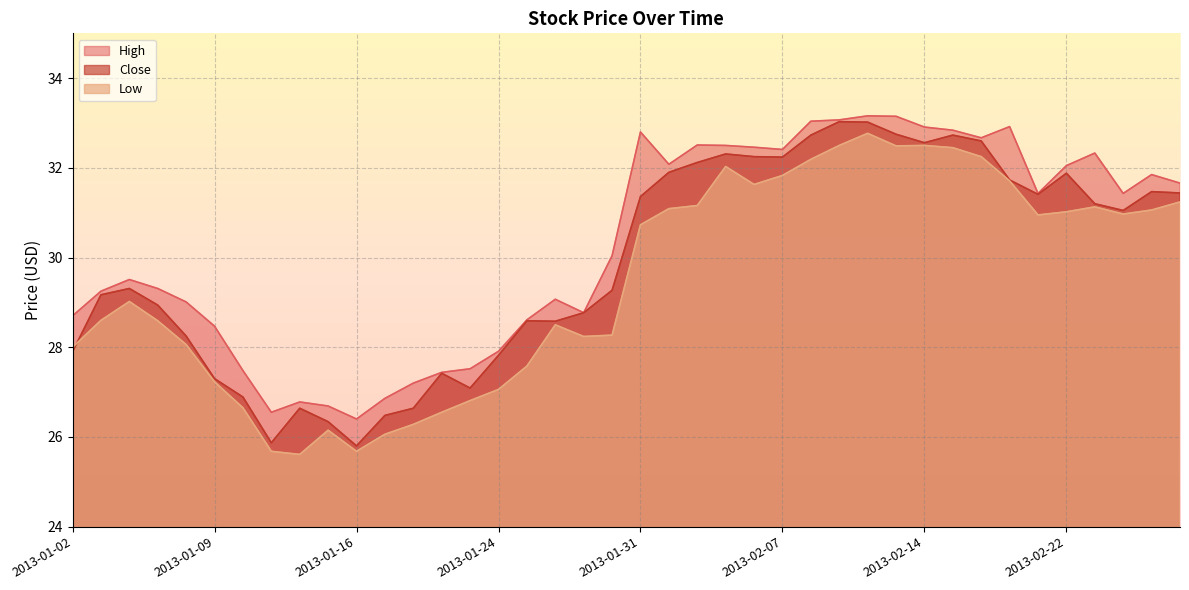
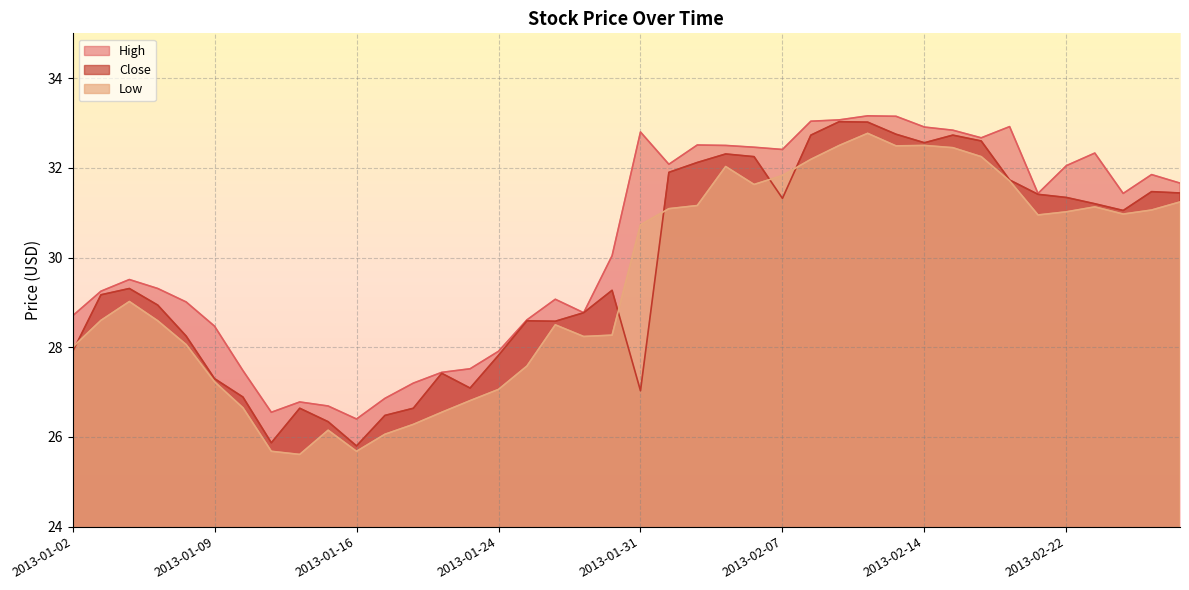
Close, 2013-01-31: 31.4 -> 27.0
Close, 2013-02-07: 32.2 -> 31.3
Close, 2013-02-22: 31.9 -> 31.3
